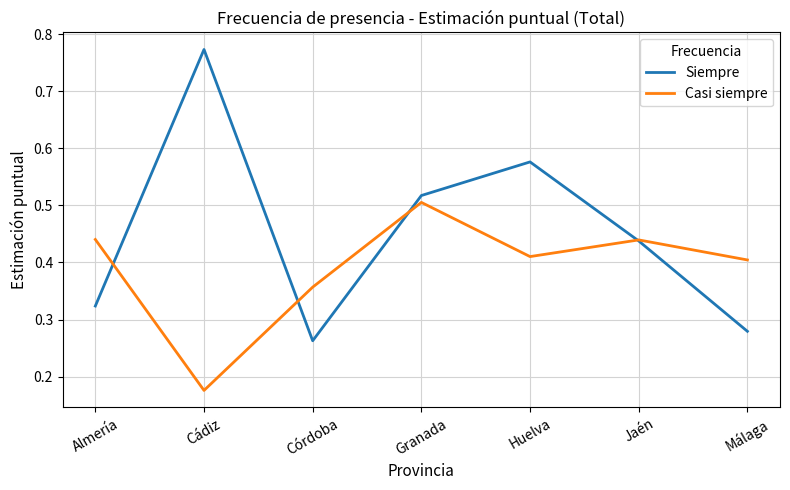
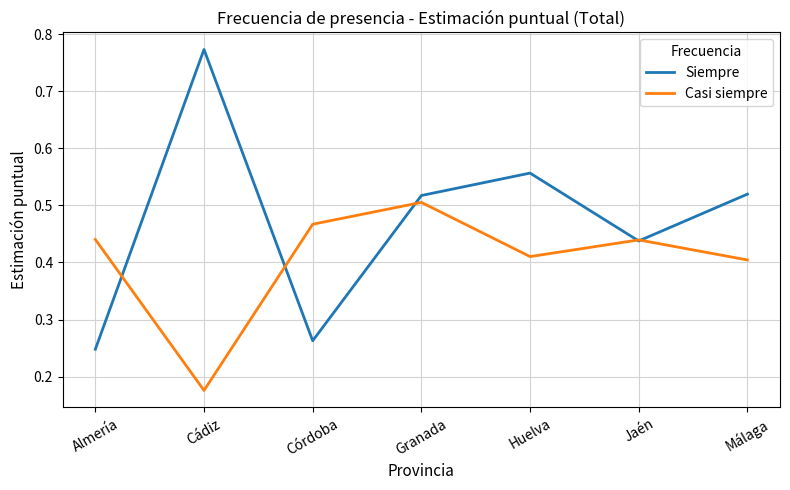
Siempre, Almería: 0.32 -> 0.25
Casi siempre, Córdoba: 0.36 -> 0.47
Siempre, Huelva: 0.58 -> 0.56
Siempre, Málaga: 0.28 -> 0.52
